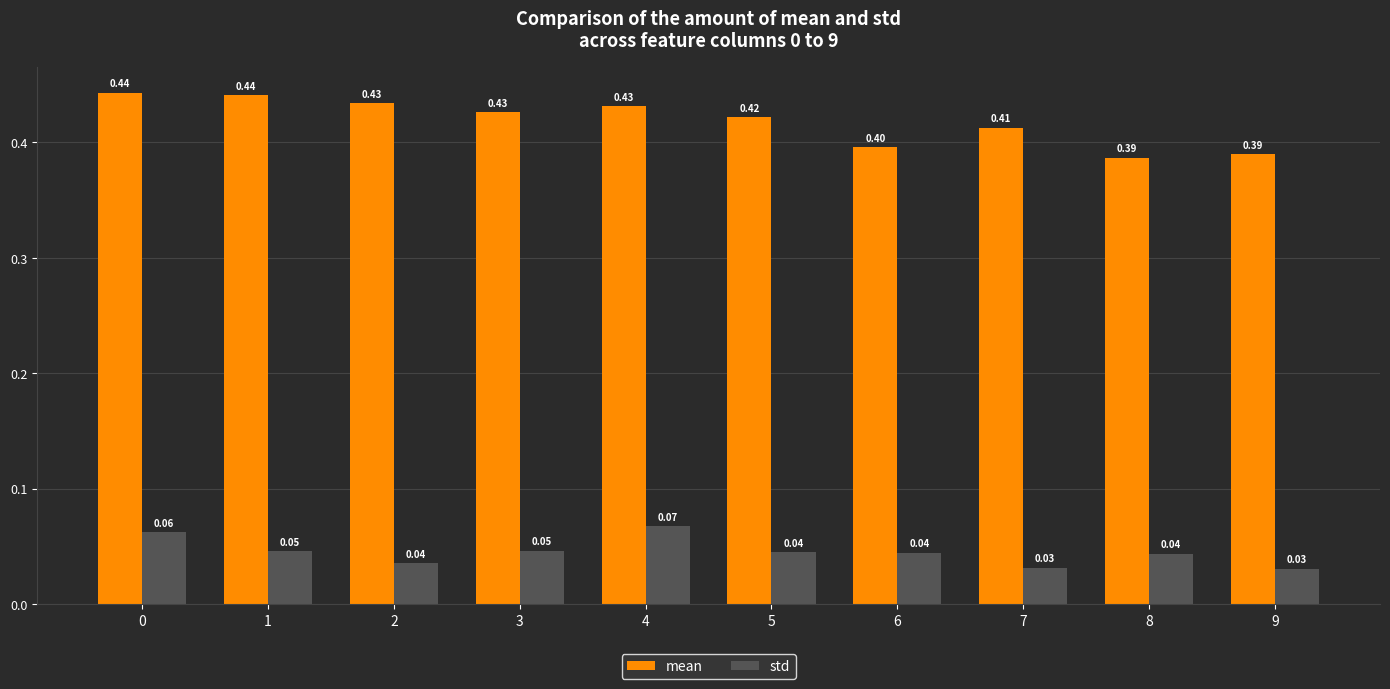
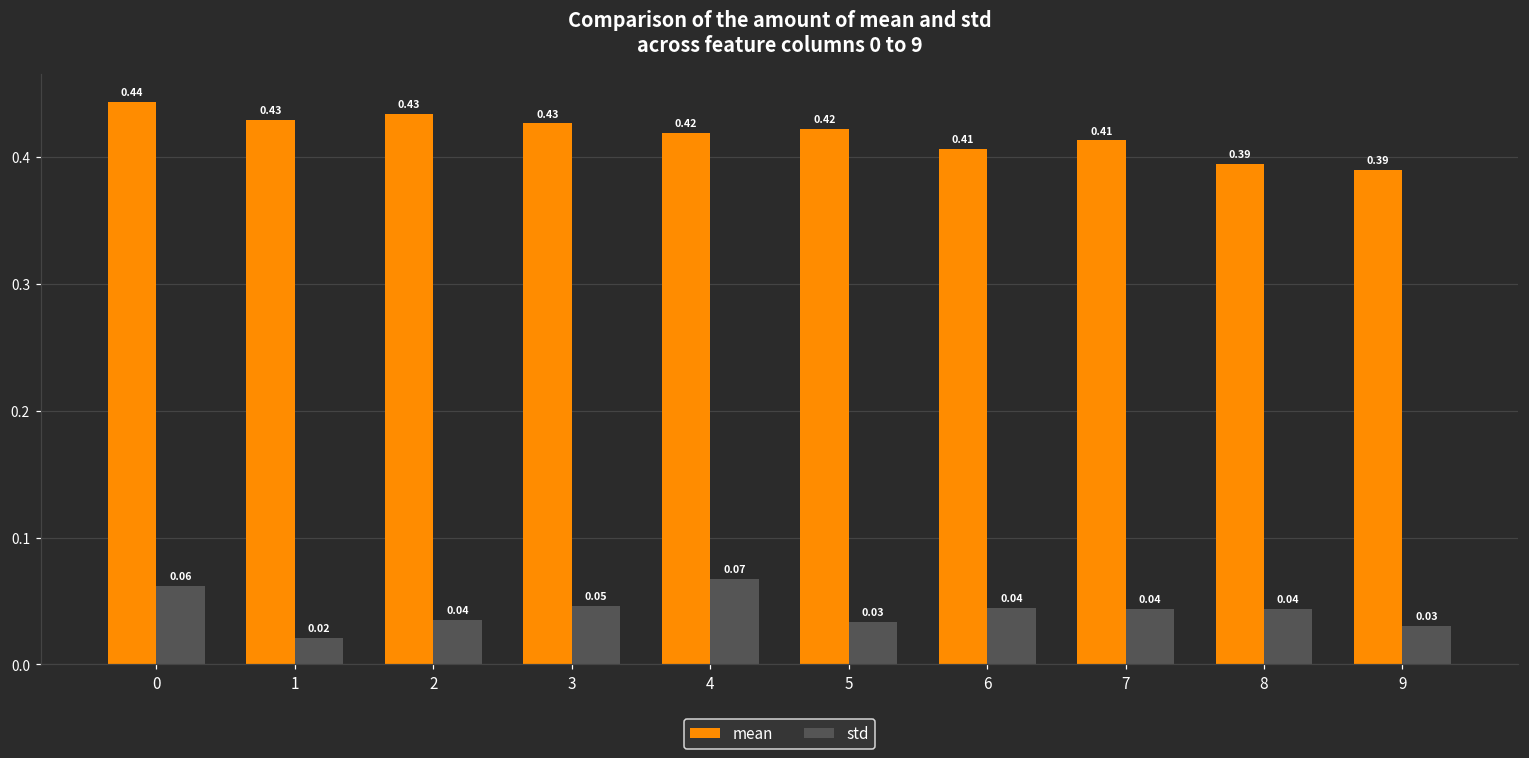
mean, 1: 0.44 -> 0.43
std, 1: 0.05 -> 0.02
mean, 4: 0.43 -> 0.42
std, 5: 0.04 -> 0.03
mean, 6: 0.40 -> 0.41
std, 7: 0.03 -> 0.04
mean, 8: 0.387 -> 0.394
